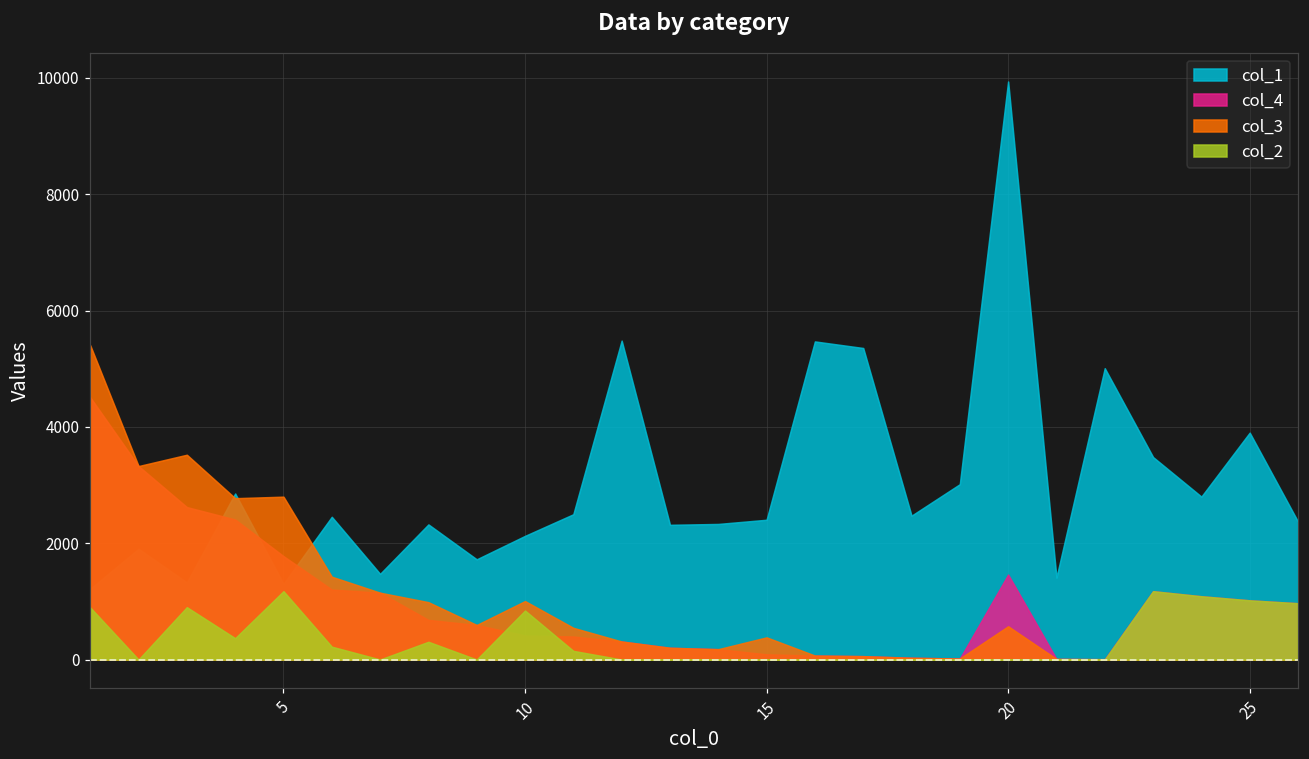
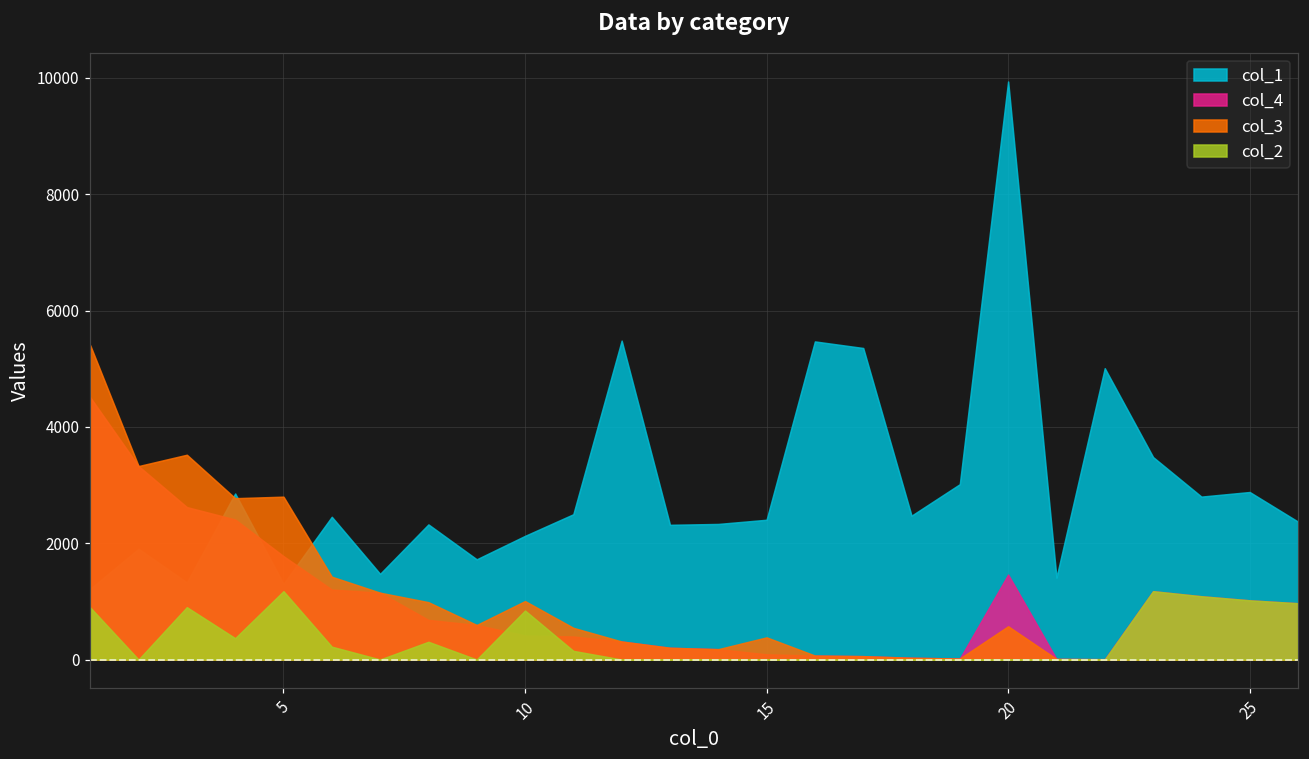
col_1, 25: 3900 -> 2900
